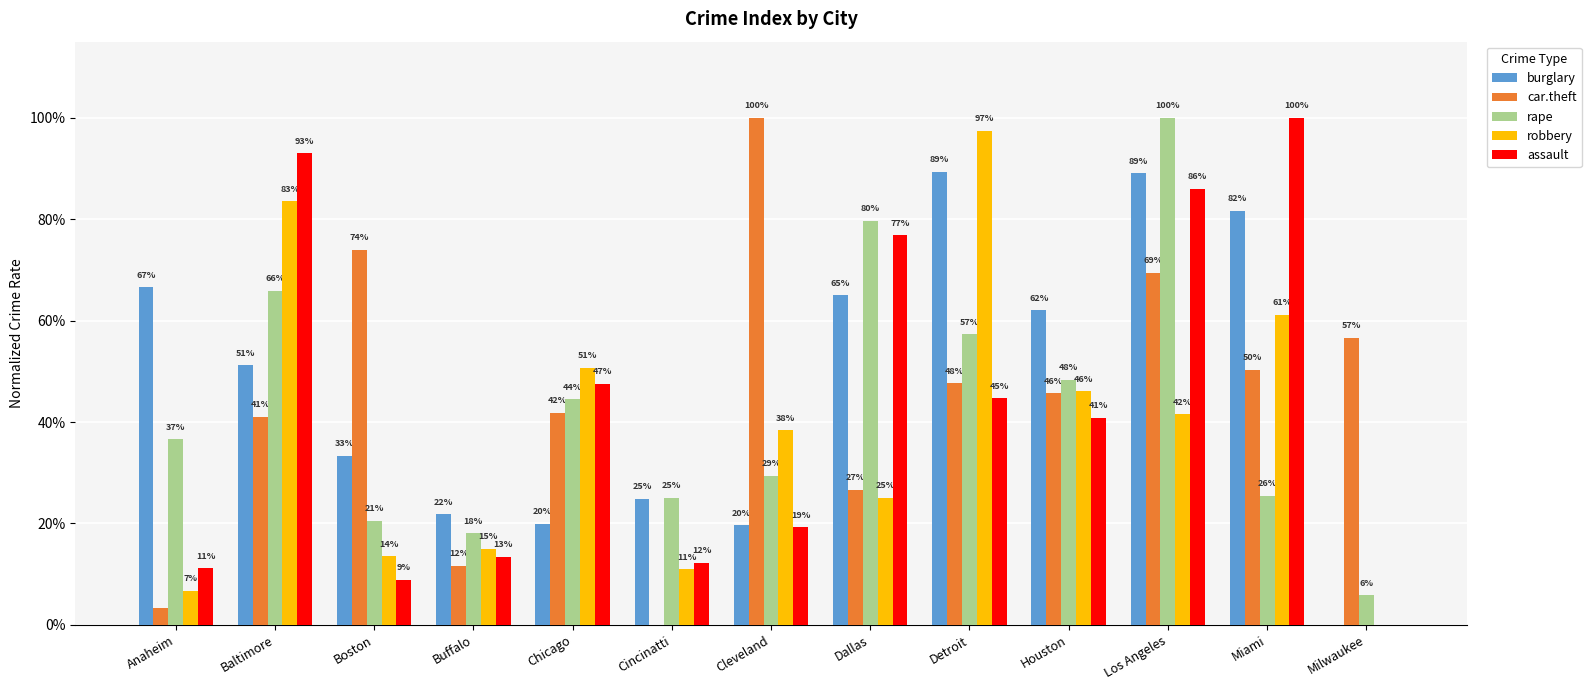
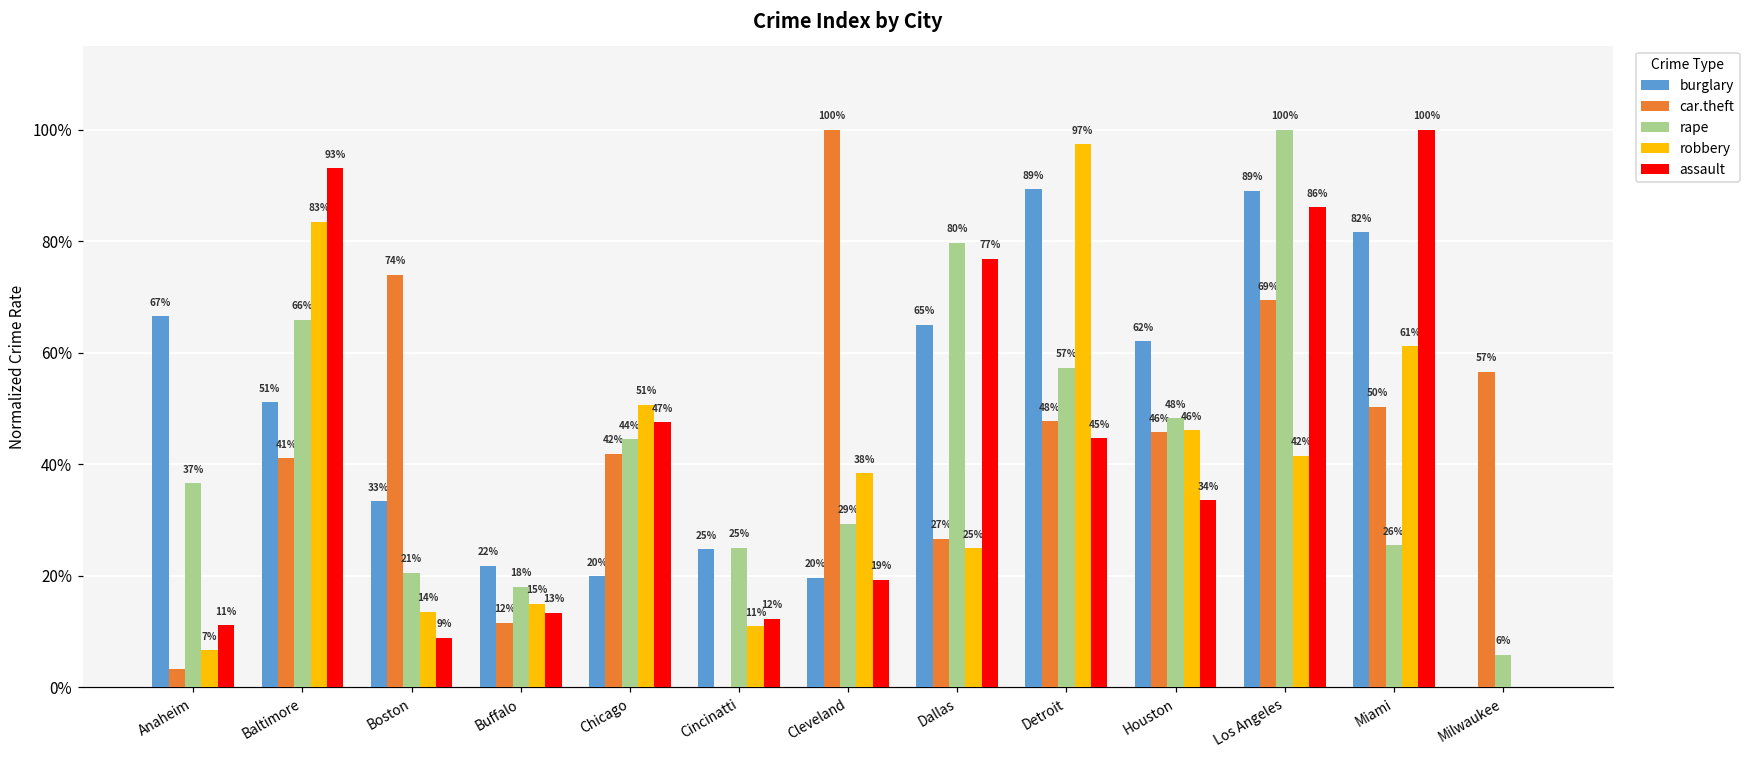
assault, Houston: 41% -> 34%
